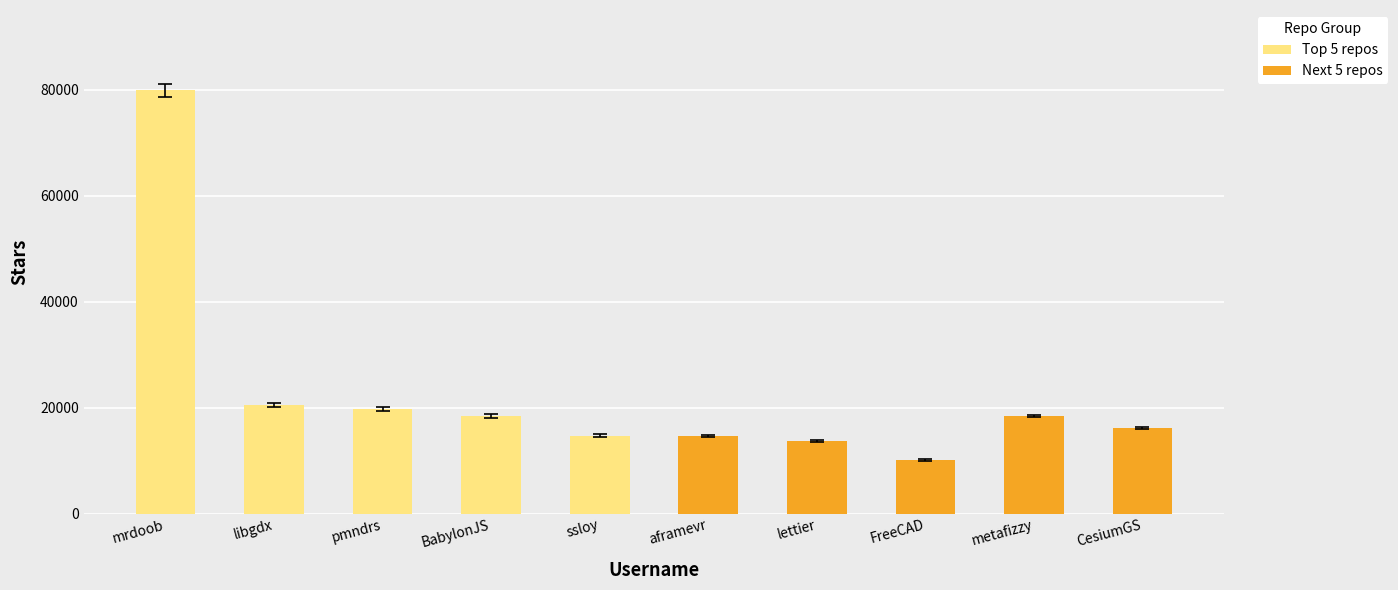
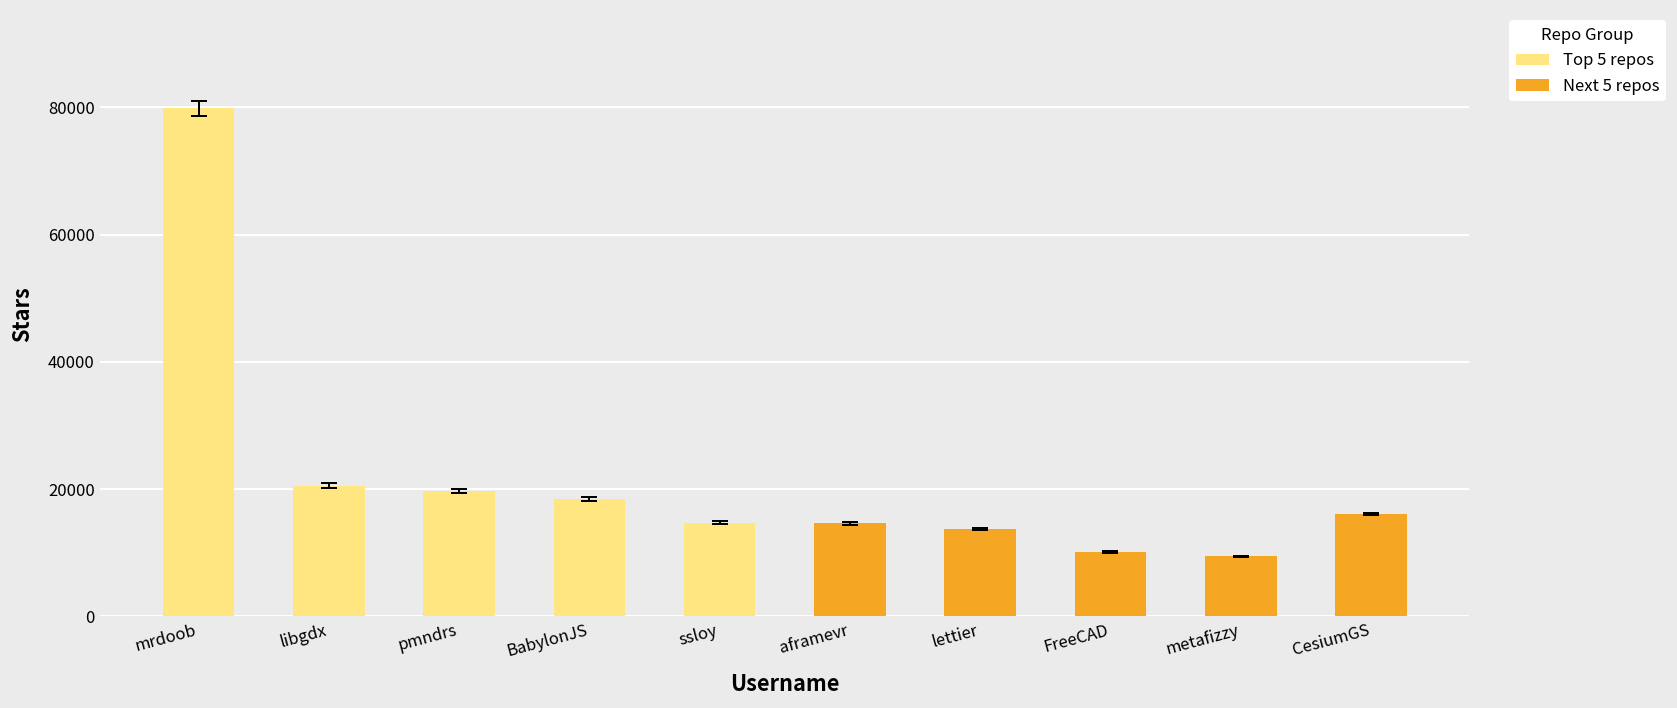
Next 5 repos, metafizzy: 18000 -> 9000
